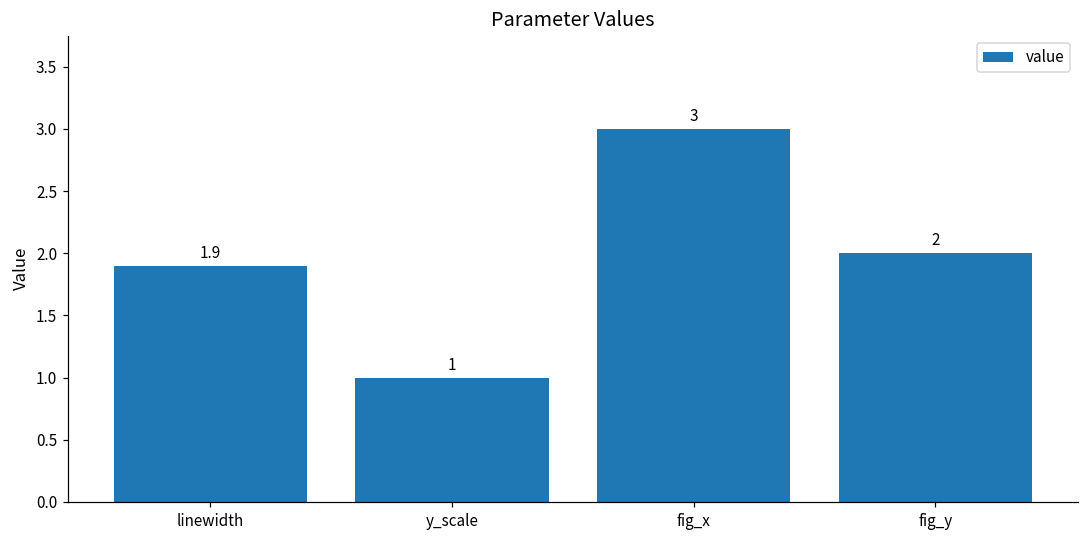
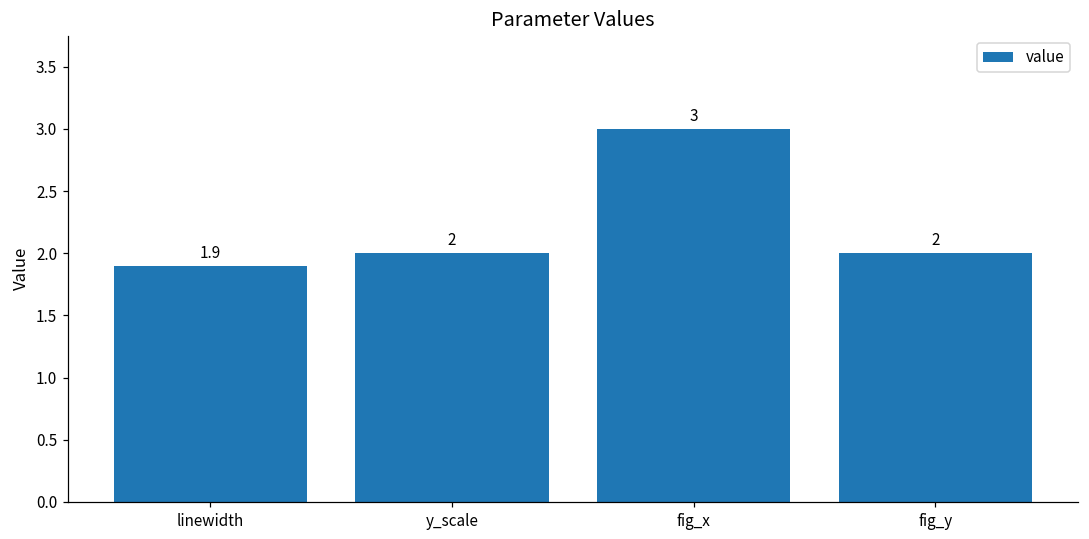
y_scale: 1 -> 2
